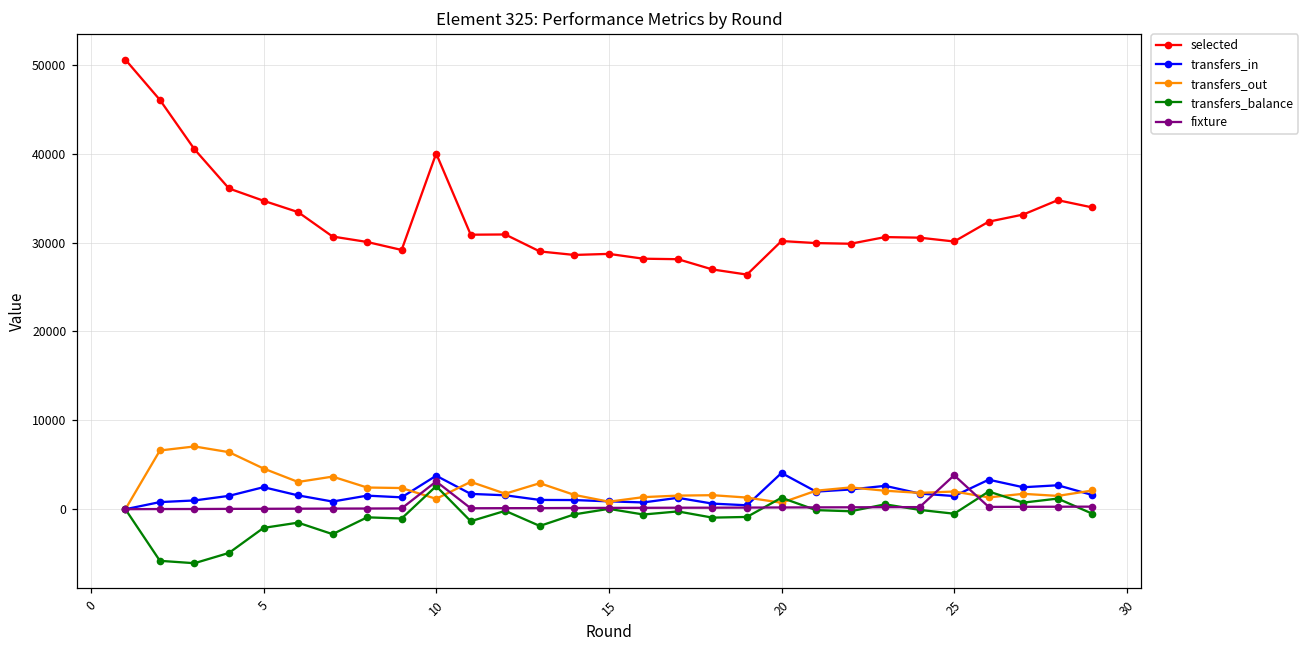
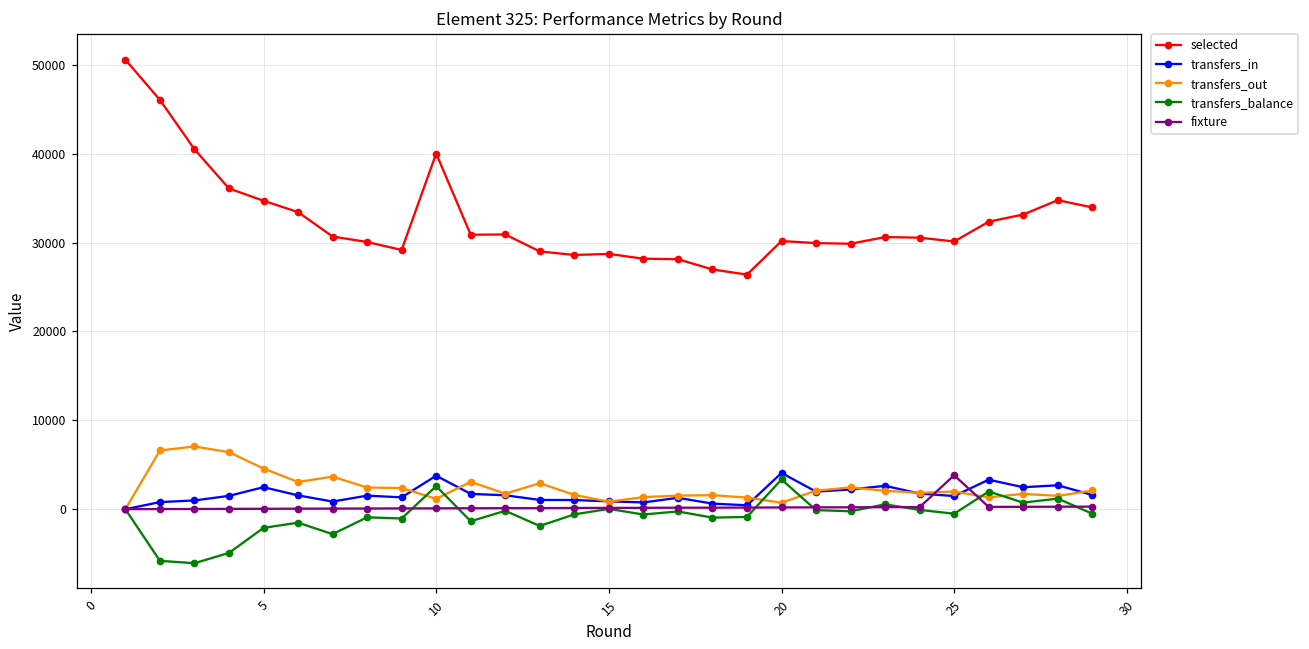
fixture, 10: 3000 -> 0
transfers_balance, 20: 1000 -> 3000
